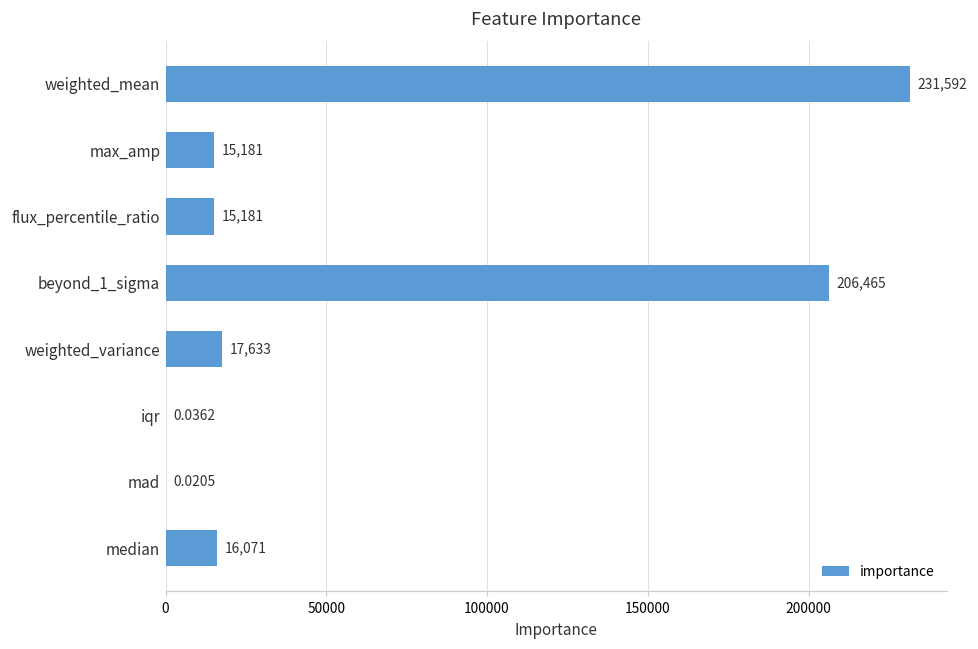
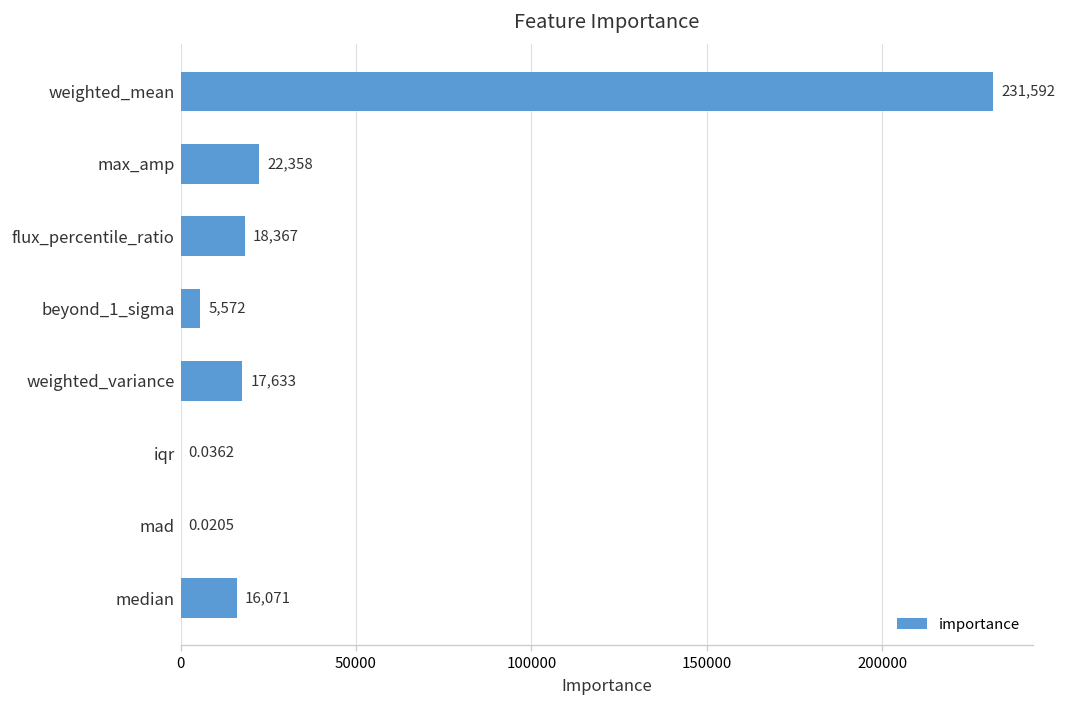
max_amp: 15,181 -> 22,358
flux_percentile_ratio: 15,181 -> 18,367
beyond_1_sigma: 206,465 -> 5,572
